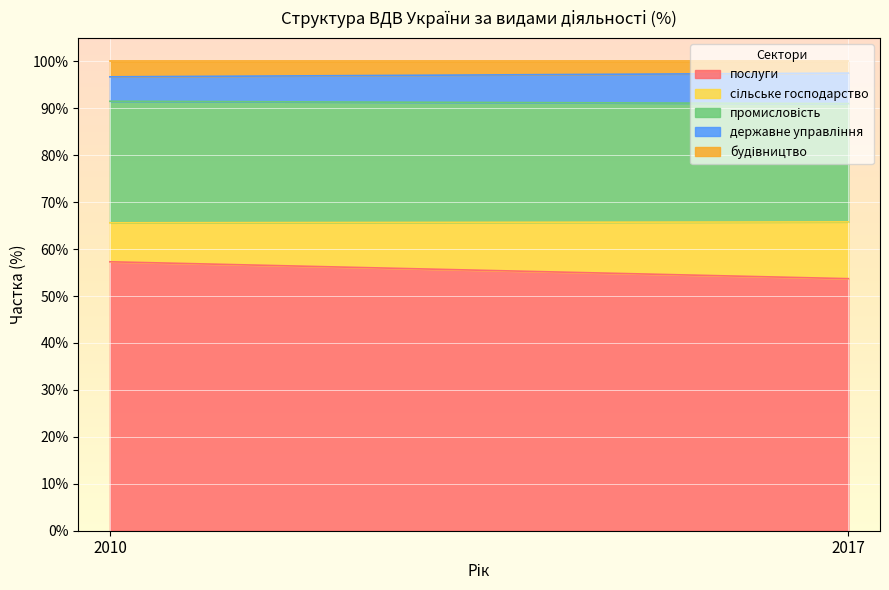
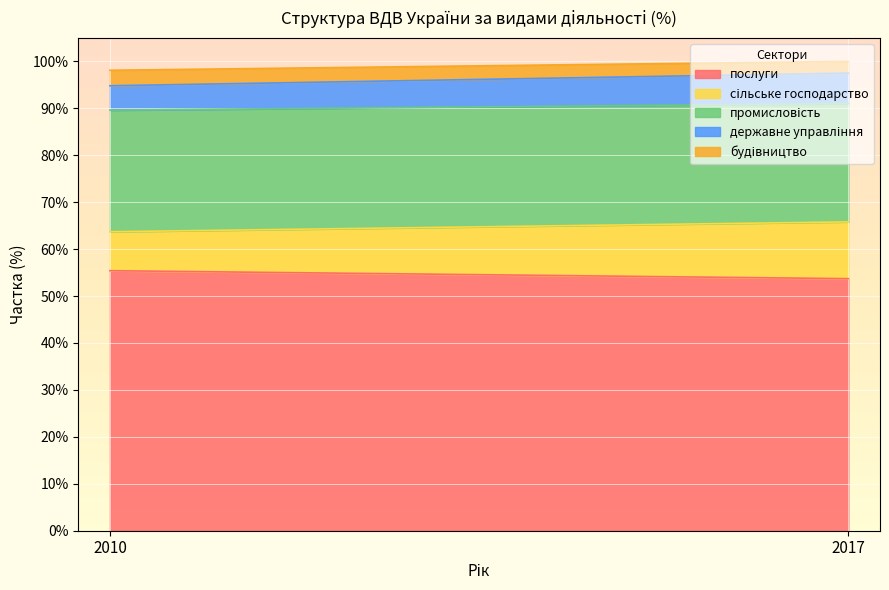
послуги, 2010: 57% -> 55%
